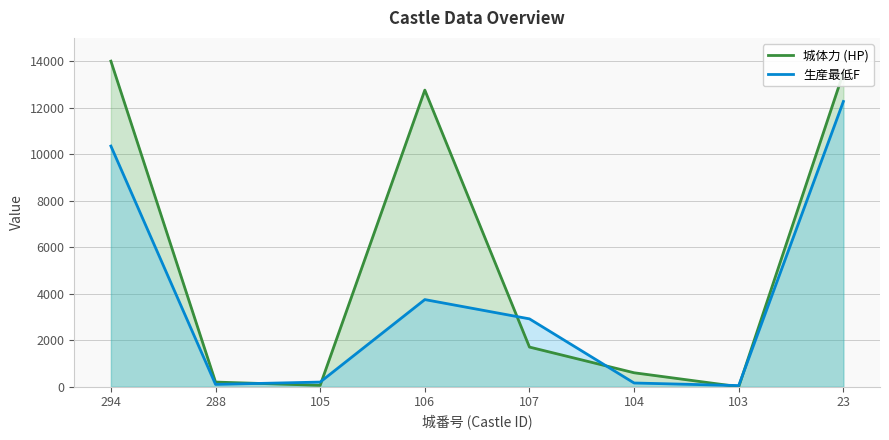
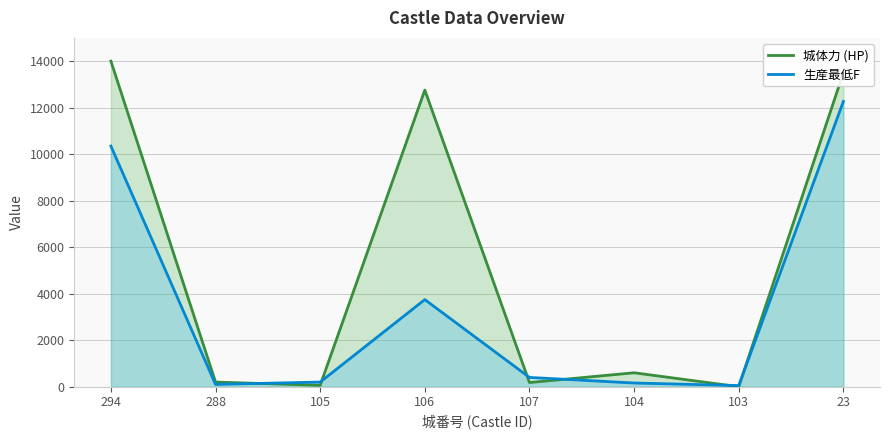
城体力 (HP), 107: 1700 -> 200
生産最低F, 107: 2900 -> 400
